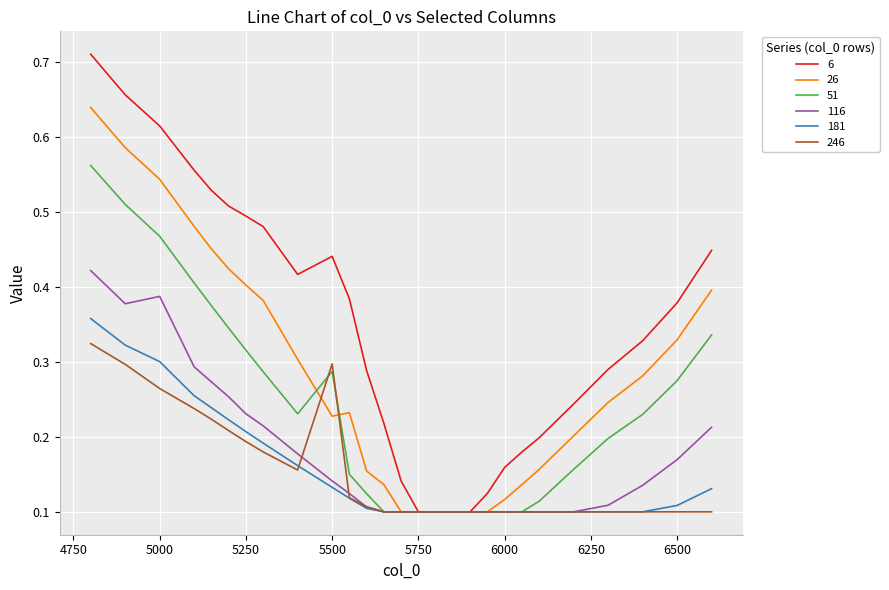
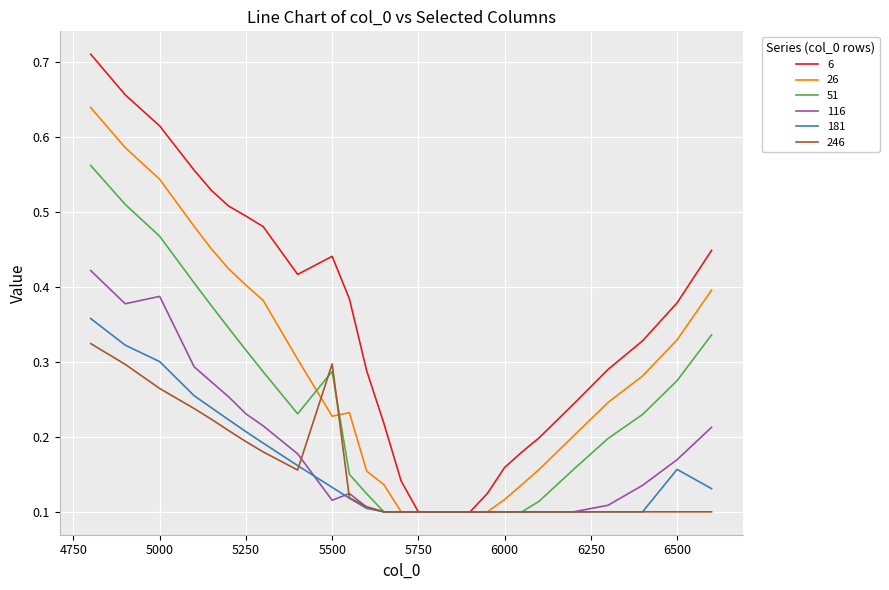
116, 5500: 0.14 -> 0.12
181, 6500: 0.11 -> 0.16
